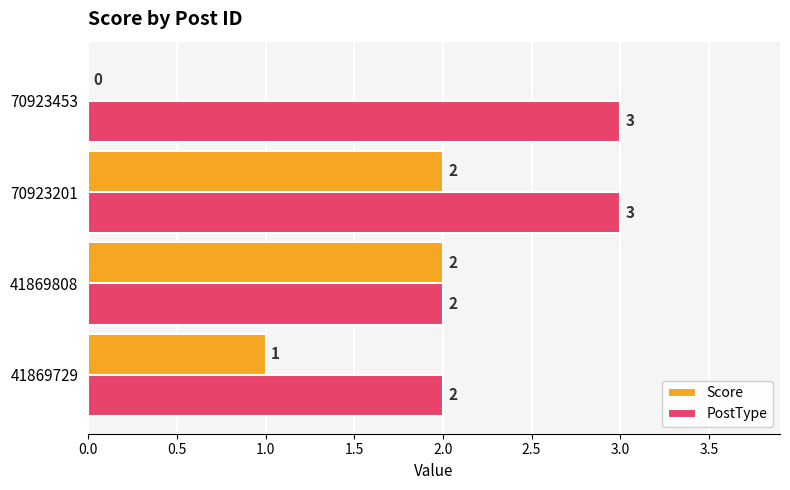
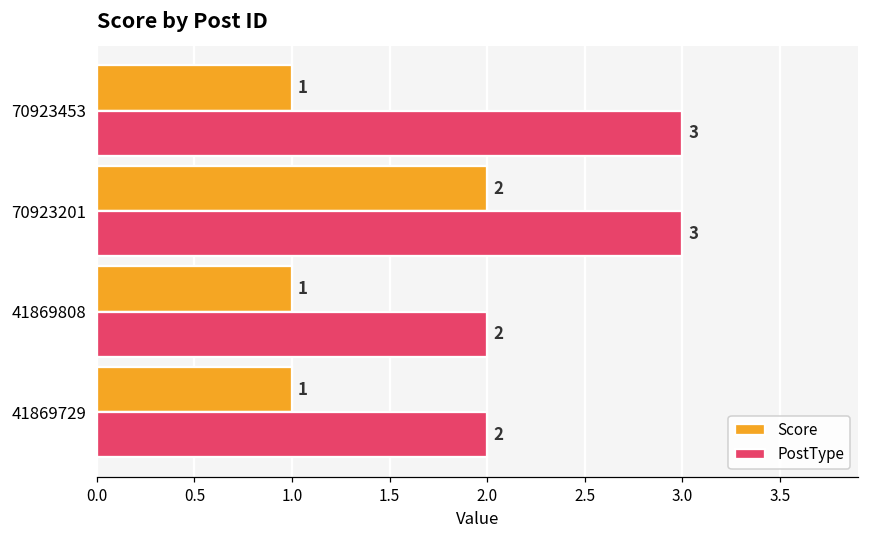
Score, 70923453: 0 -> 1
Score, 41869808: 2 -> 1
